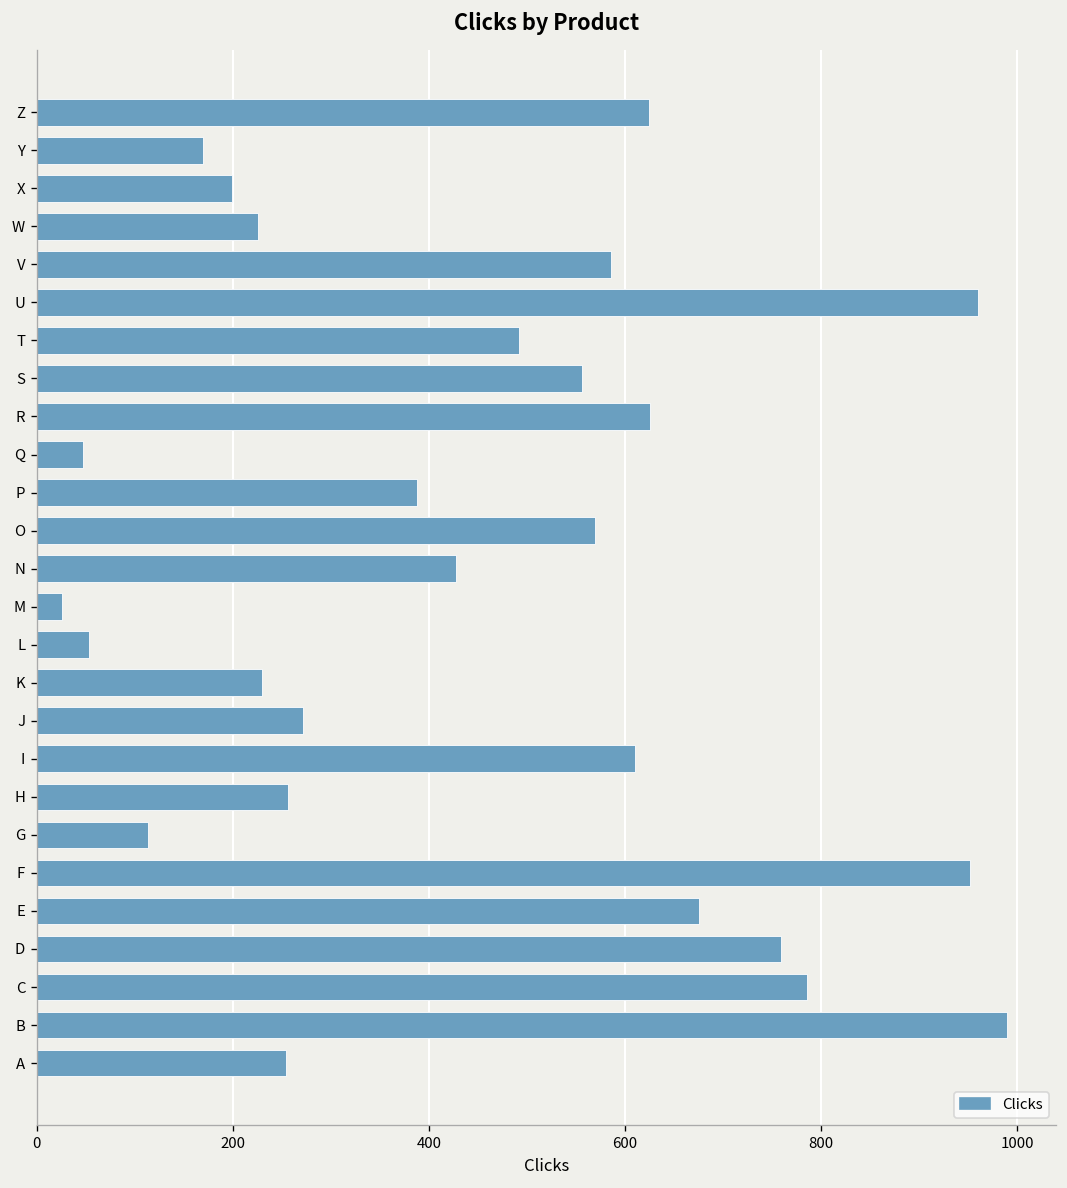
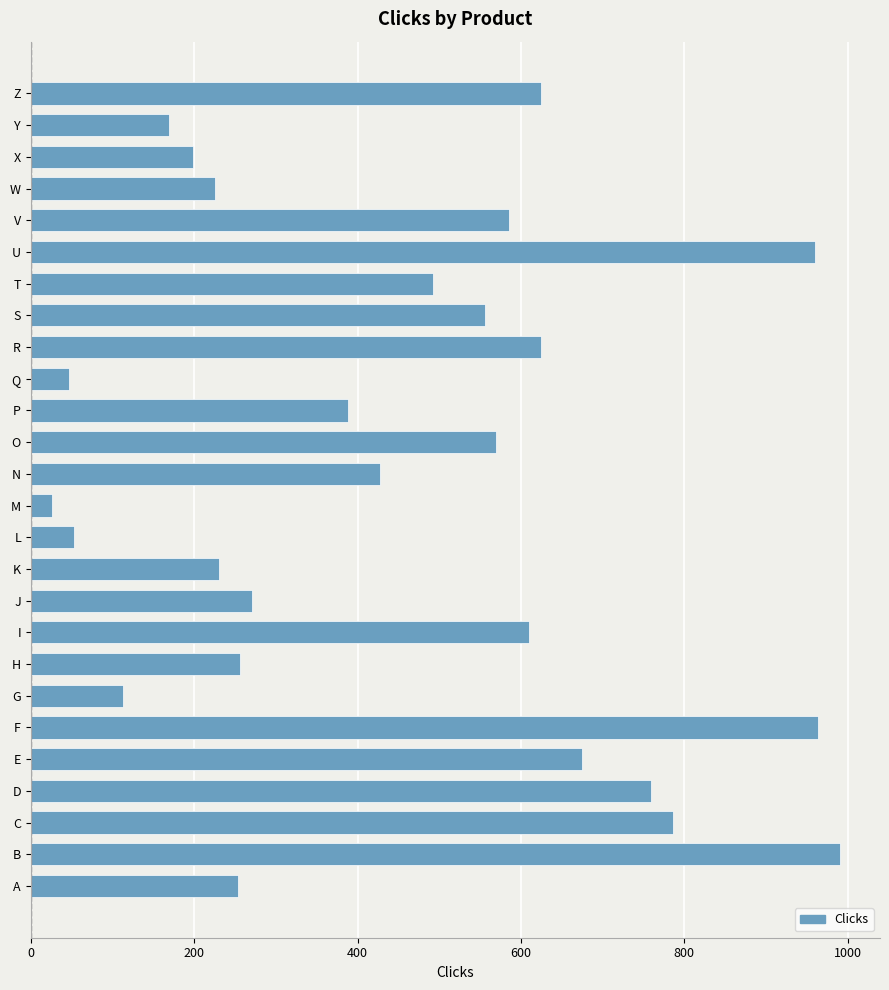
F: 950 -> 960
